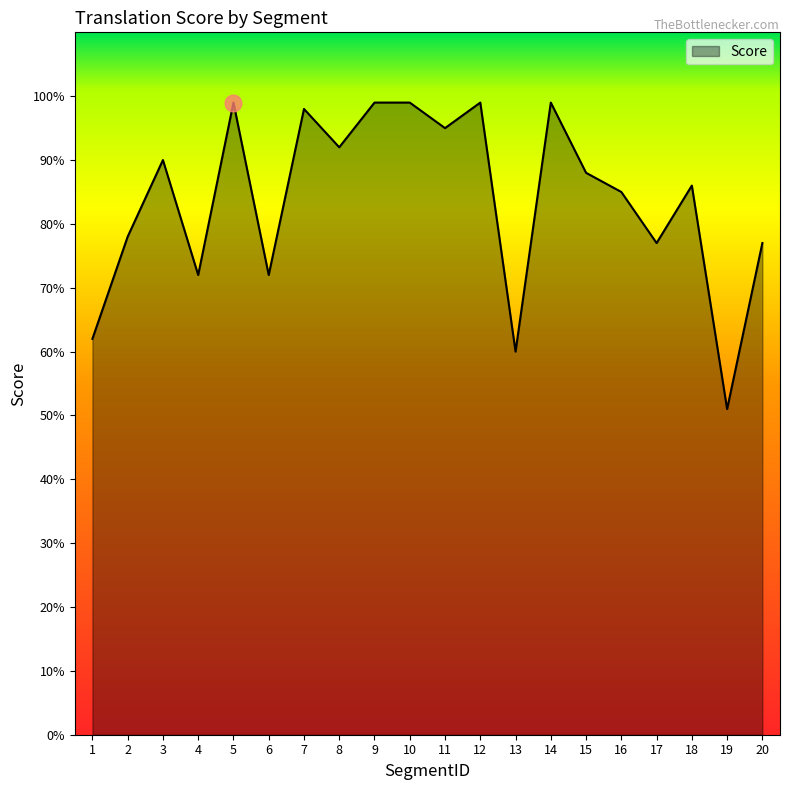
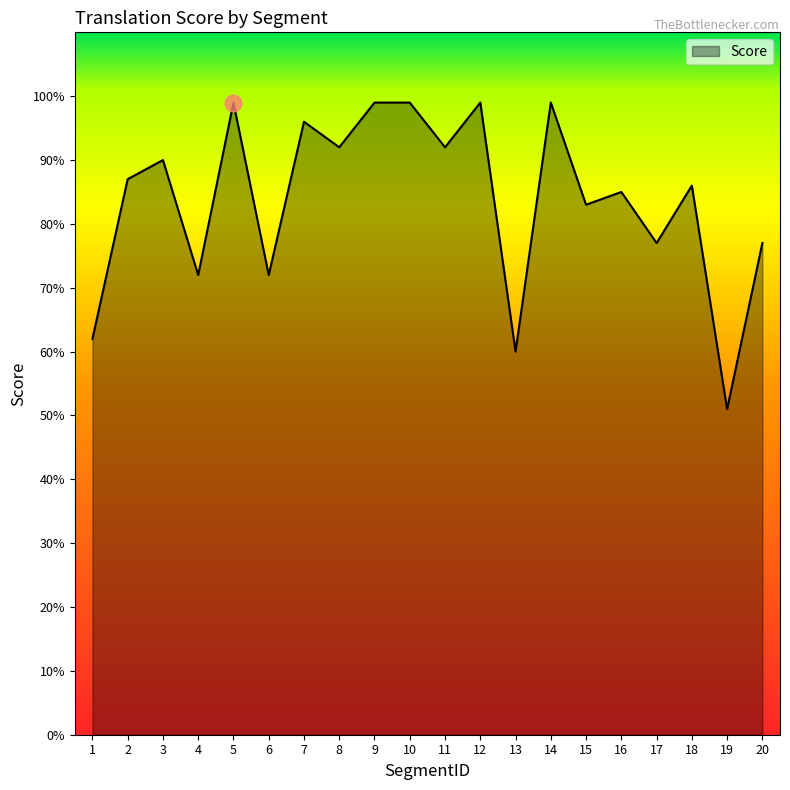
Score, 2: 78% -> 87%
Score, 7: 98% -> 96%
Score, 11: 95% -> 92%
Score, 15: 88% -> 83%
